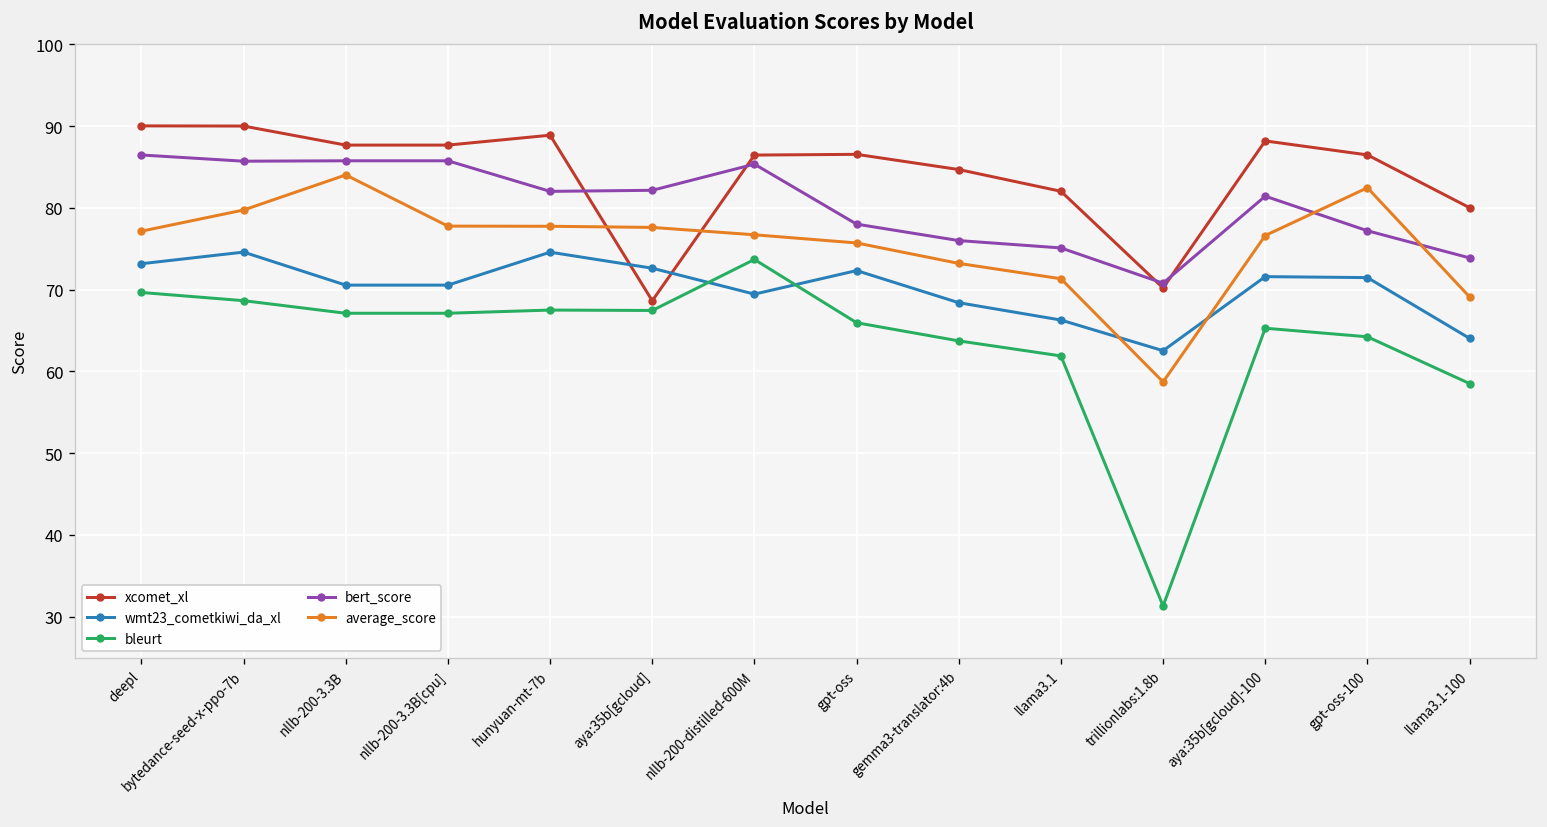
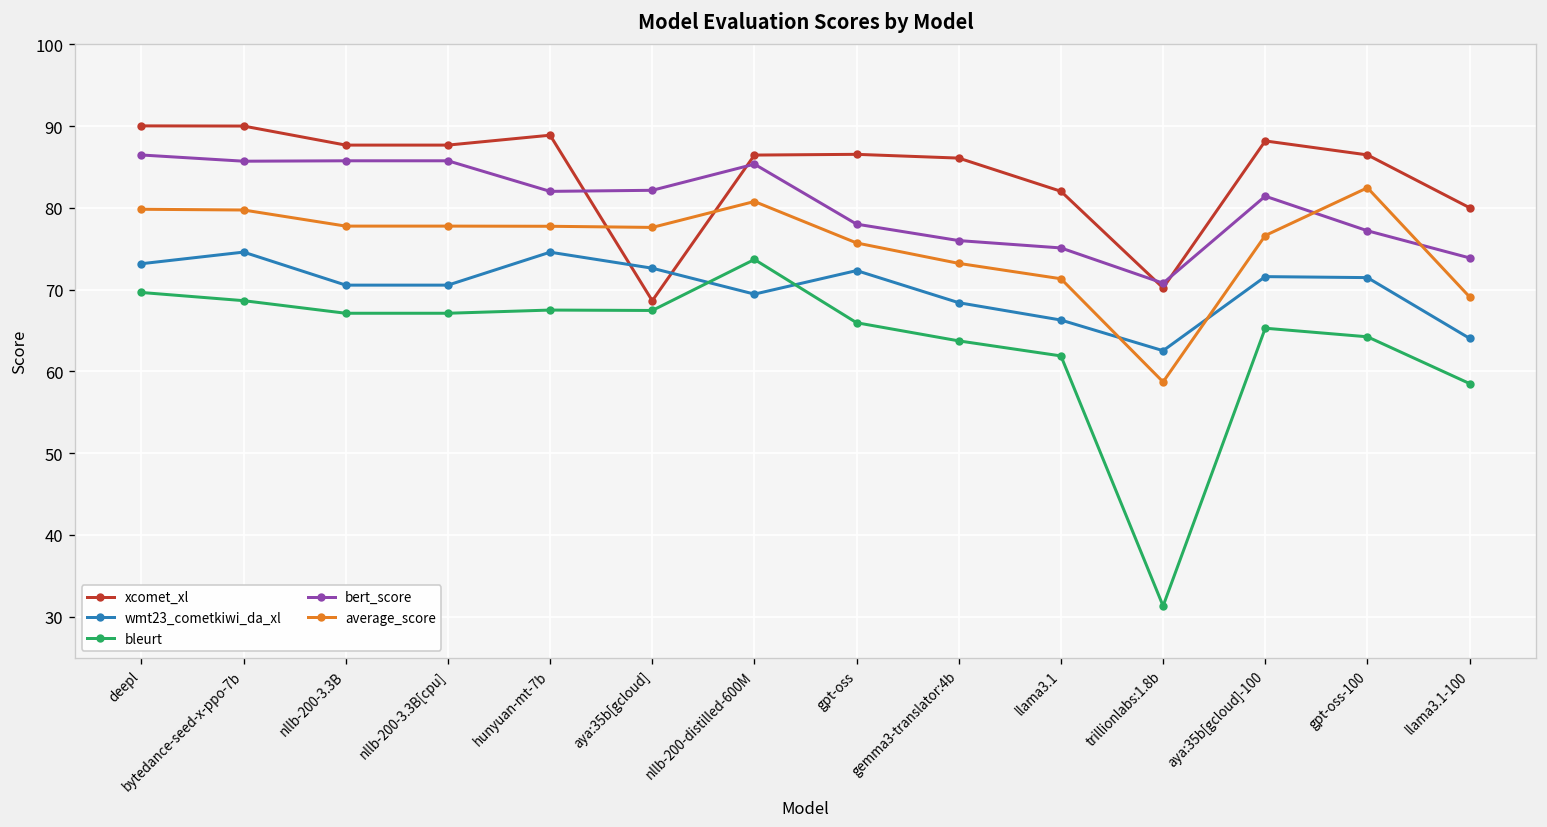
average_score, deepl: 77 -> 80
average_score, nllb-200-3.3B: 84 -> 78
average_score, nllb-200-distilled-600M: 77 -> 81
xcomet_xl, gemma3-translator:4b: 85 -> 86
